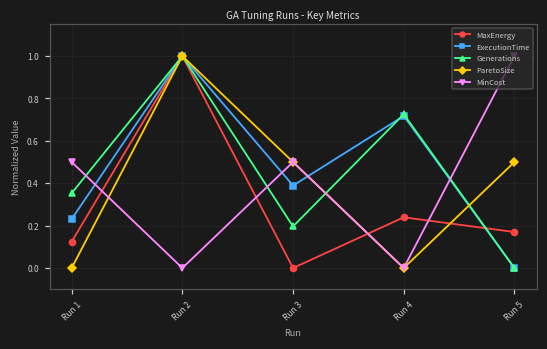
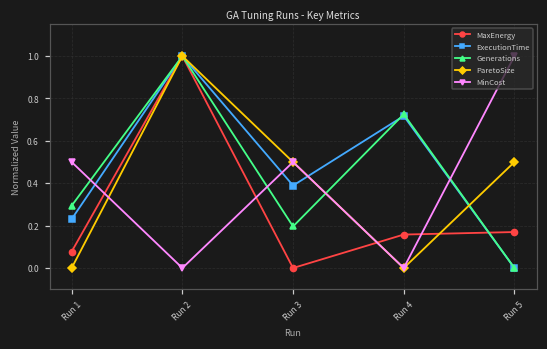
MaxEnergy, Run 1: 0.12 -> 0.08
Generations, Run 1: 0.35 -> 0.29
MaxEnergy, Run 4: 0.24 -> 0.16
